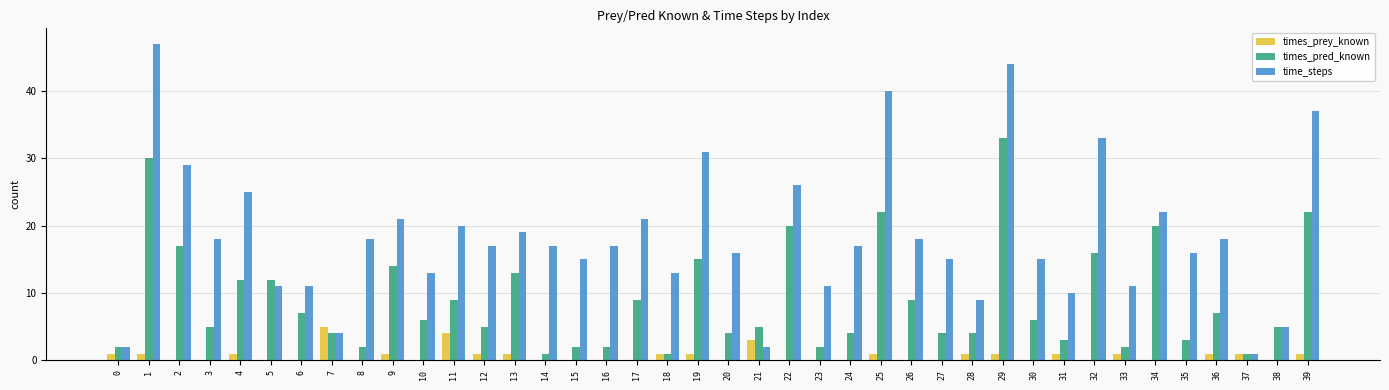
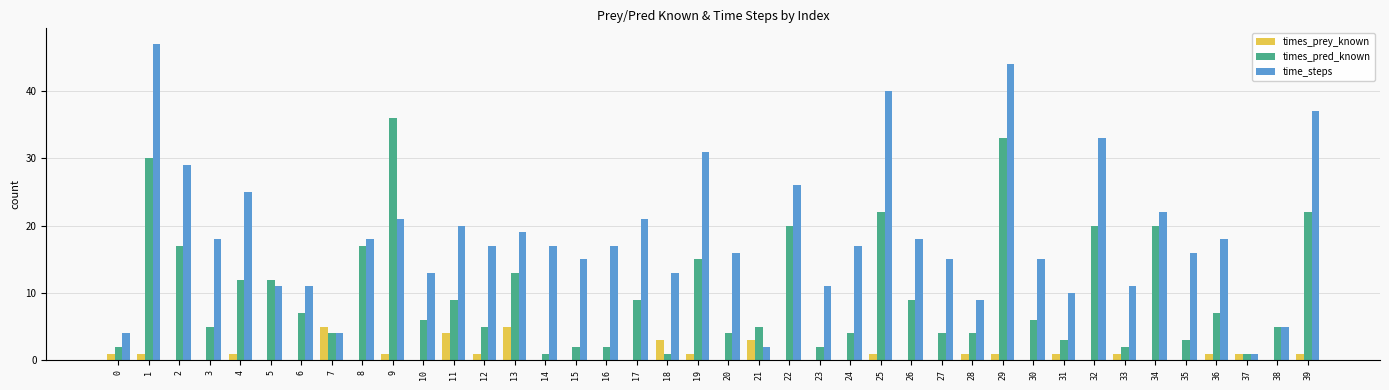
time_steps, 0: 2 -> 4
times_pred_known, 8: 2 -> 17
times_pred_known, 9: 14 -> 36
times_prey_known, 13: 1 -> 5
times_prey_known, 18: 1 -> 3
times_pred_known, 32: 16 -> 20
